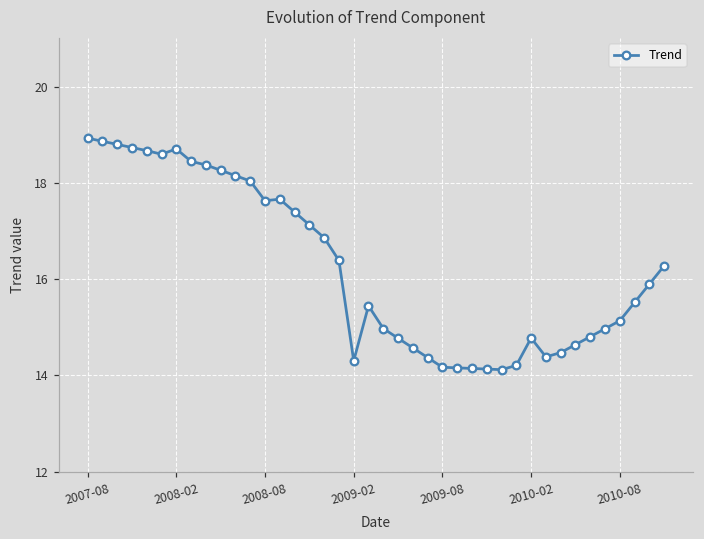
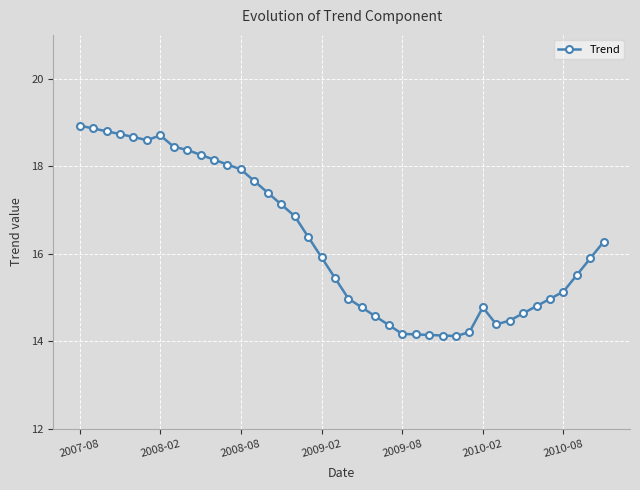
2008-08: 17.6 -> 17.9
2009-02: 14.3 -> 15.9
